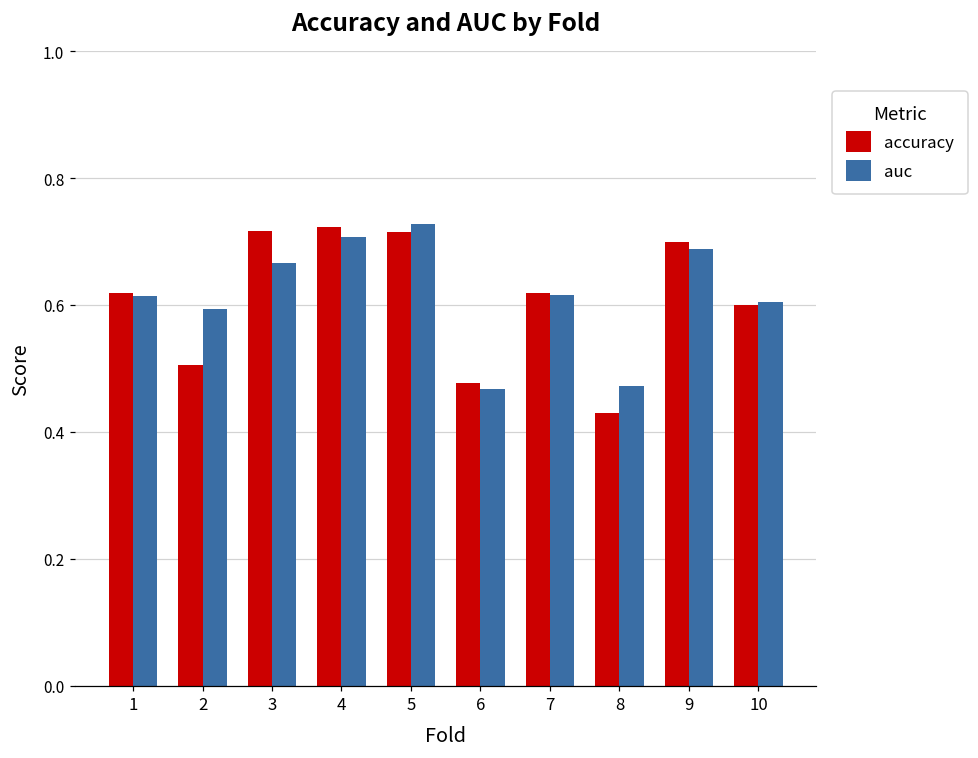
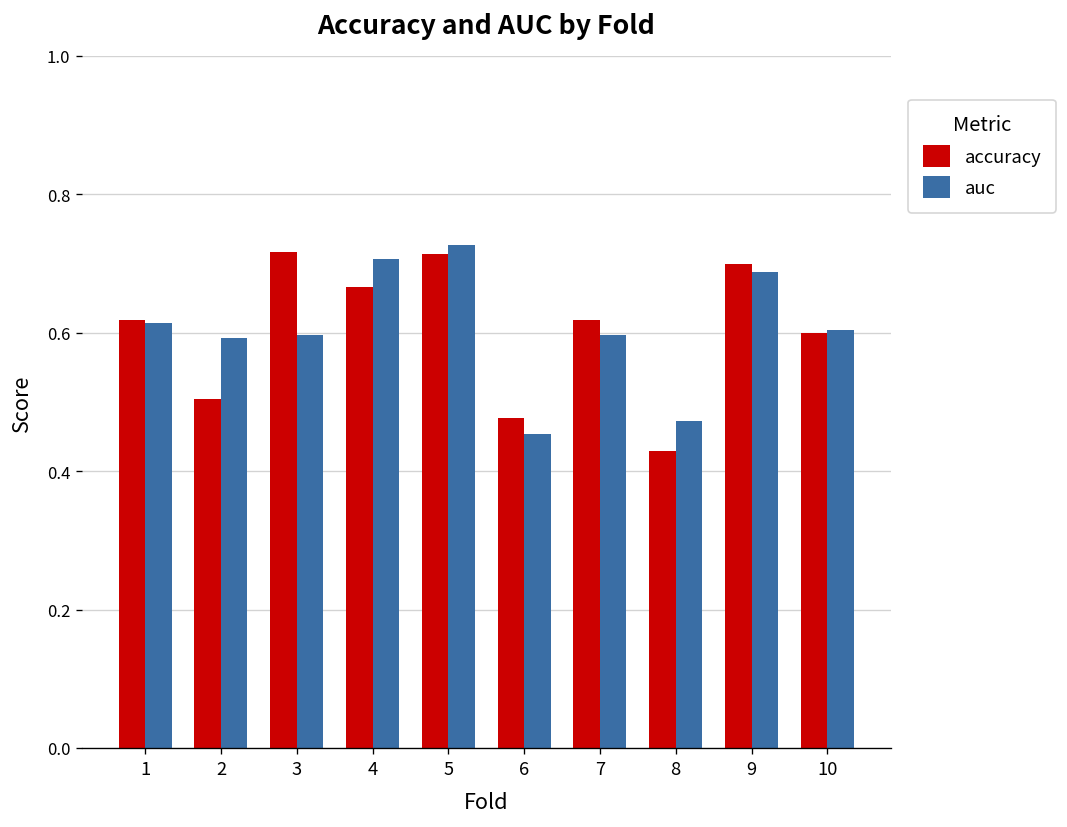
auc, 3: 0.67 -> 0.60
accuracy, 4: 0.72 -> 0.67
auc, 6: 0.47 -> 0.45
auc, 7: 0.62 -> 0.60
